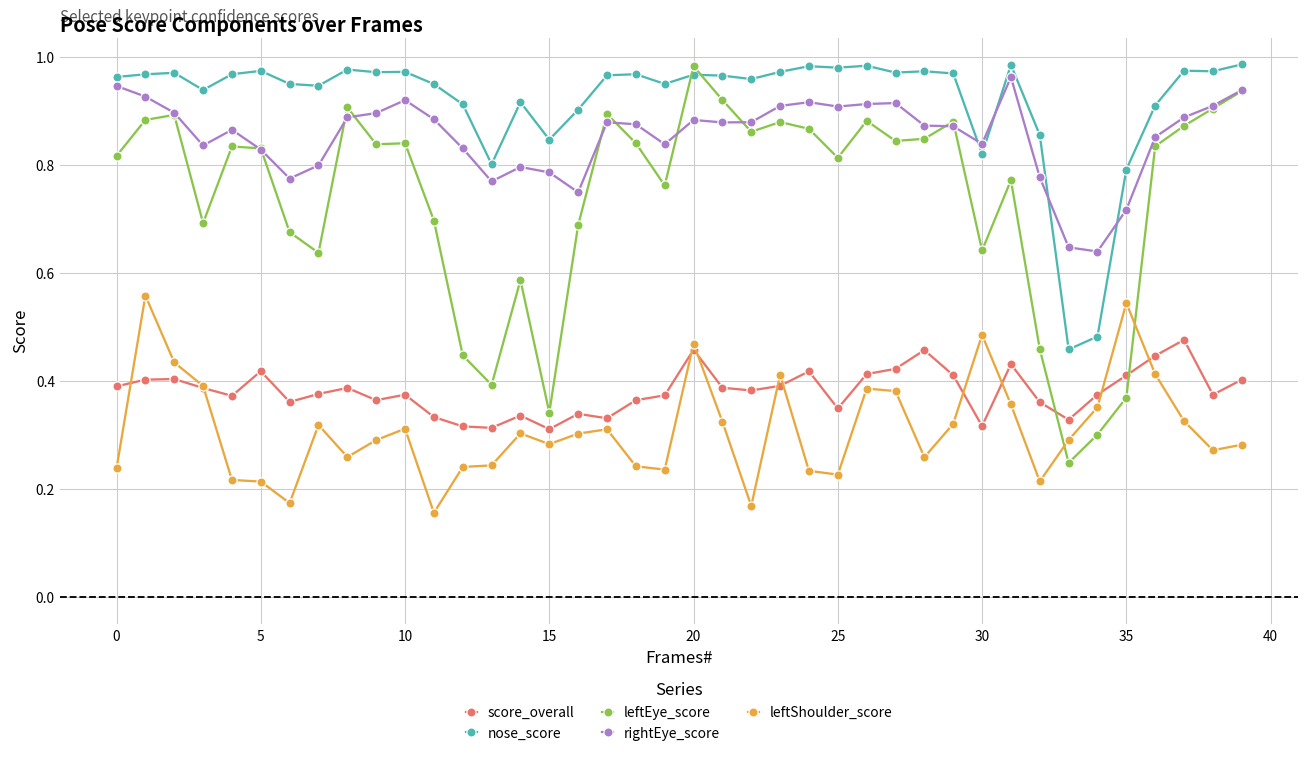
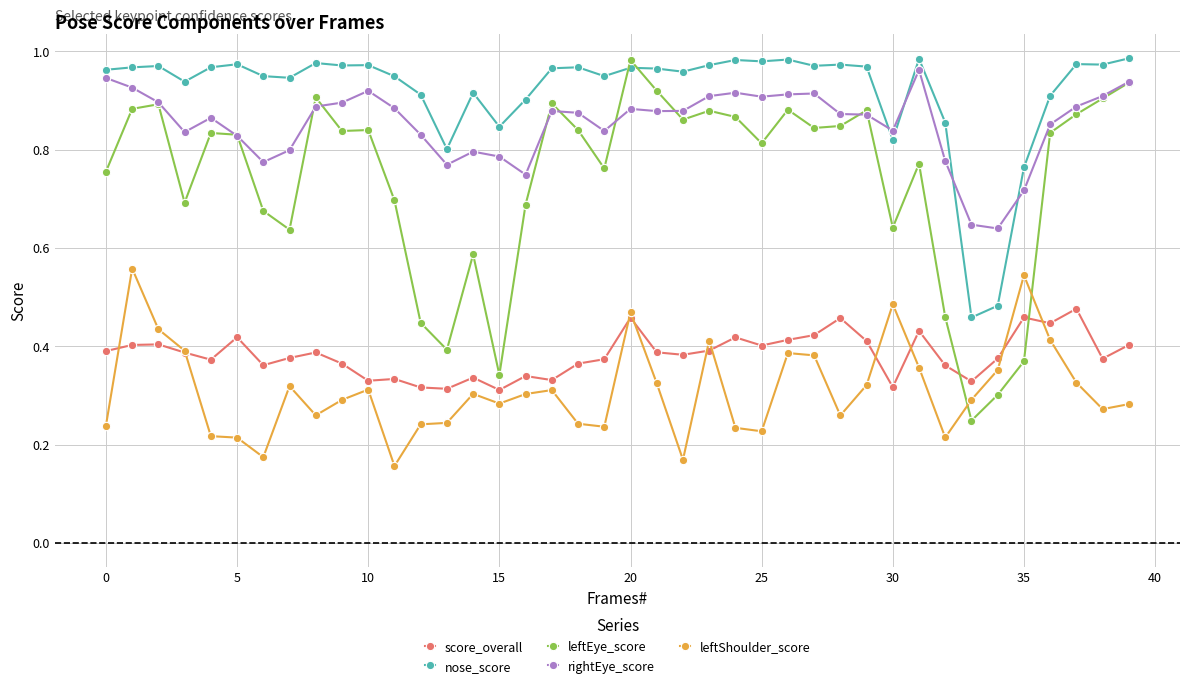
leftEye_score, 0: 0.82 -> 0.76
score_overall, 10: 0.37 -> 0.33
score_overall, 25: 0.35 -> 0.40
score_overall, 35: 0.41 -> 0.46
nose_score, 35: 0.79 -> 0.76
